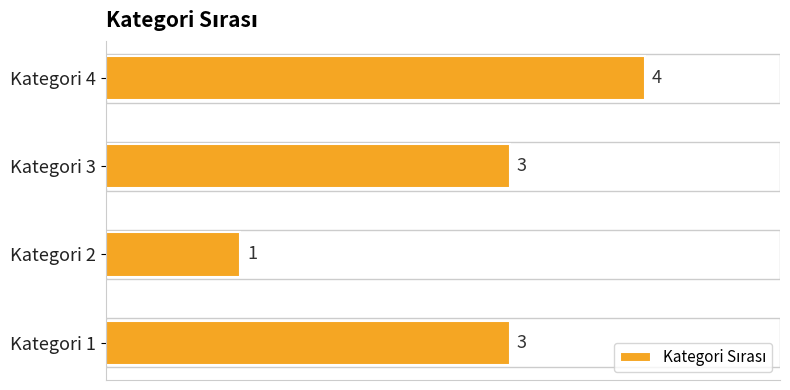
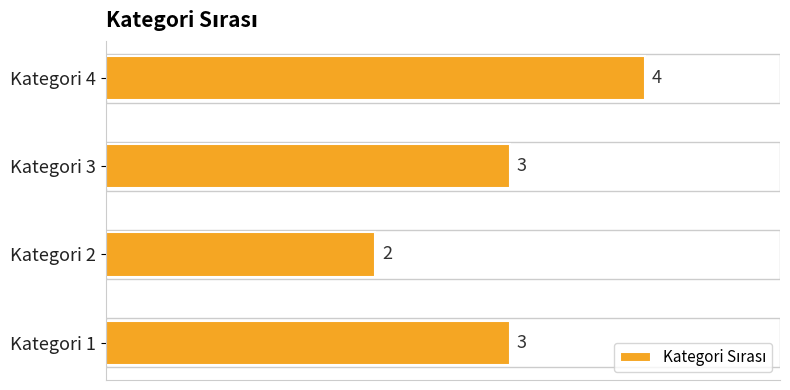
Kategori 2: 1 -> 2
